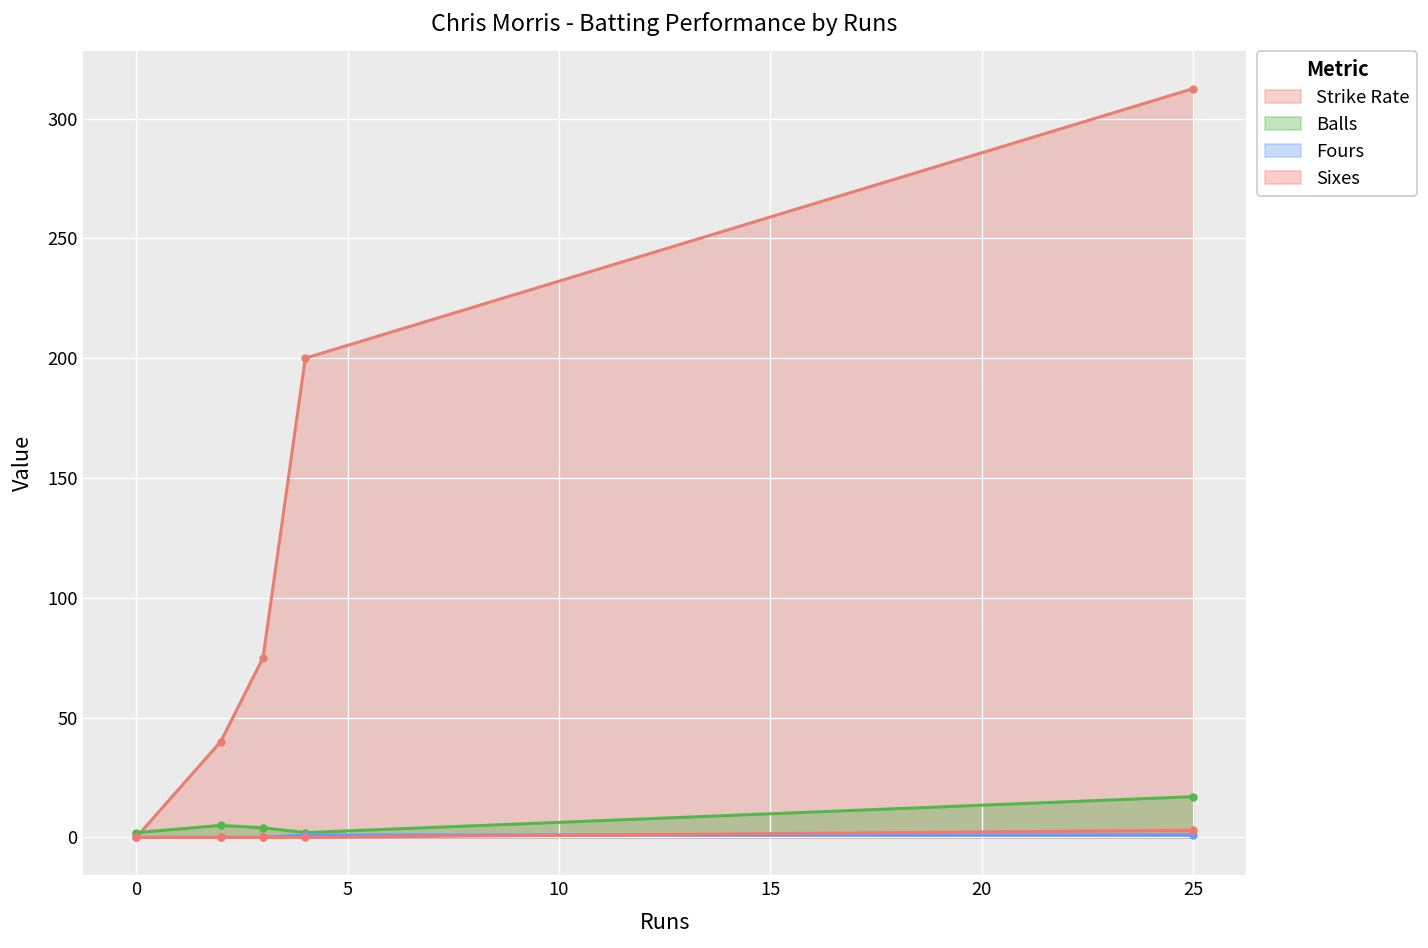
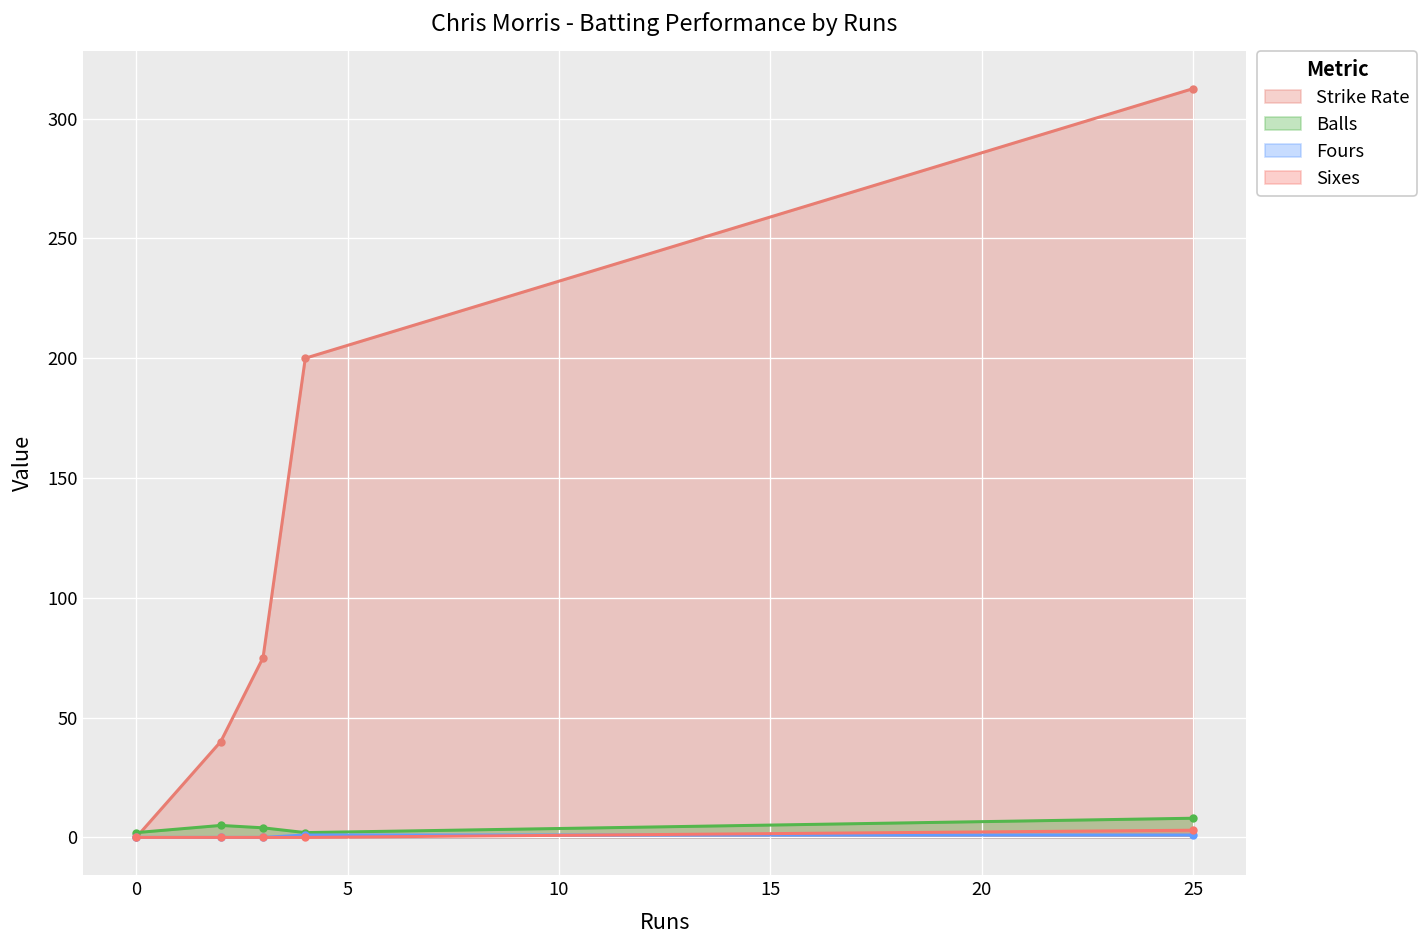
Balls, 25: 17 -> 8
